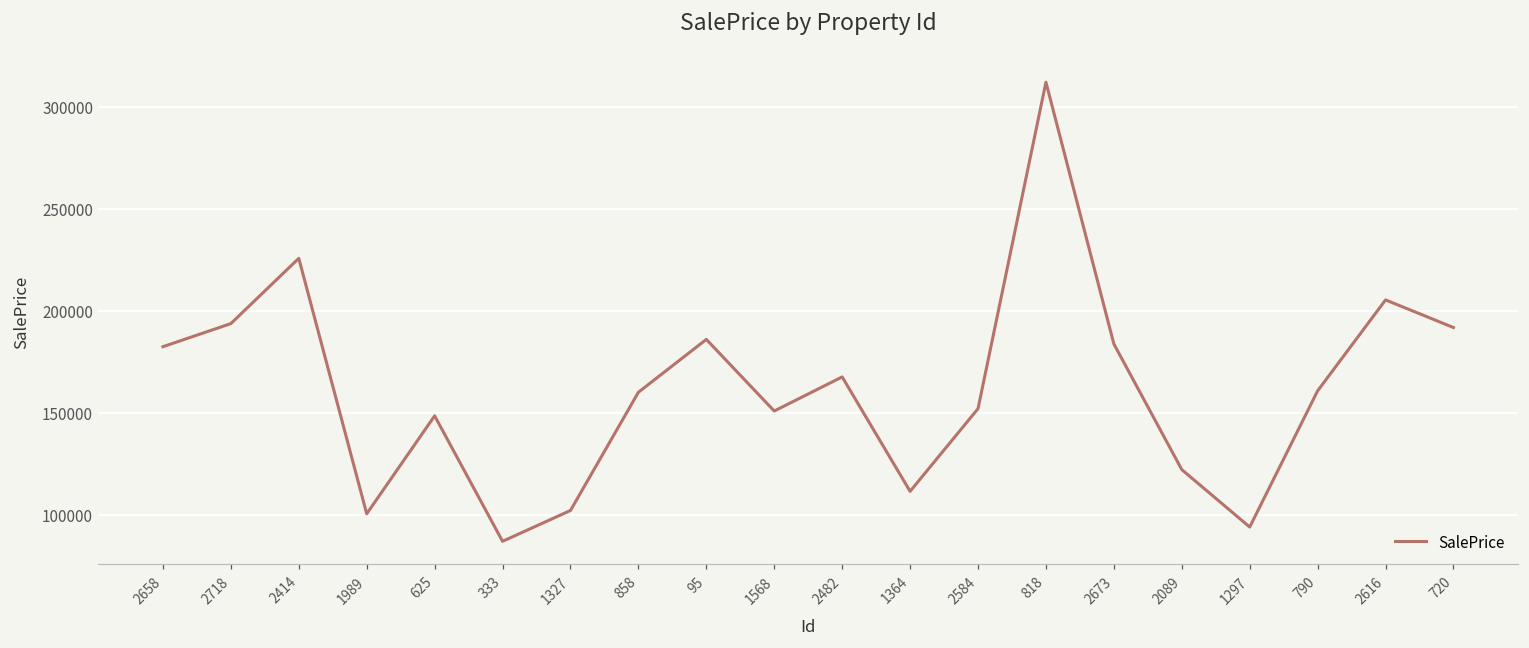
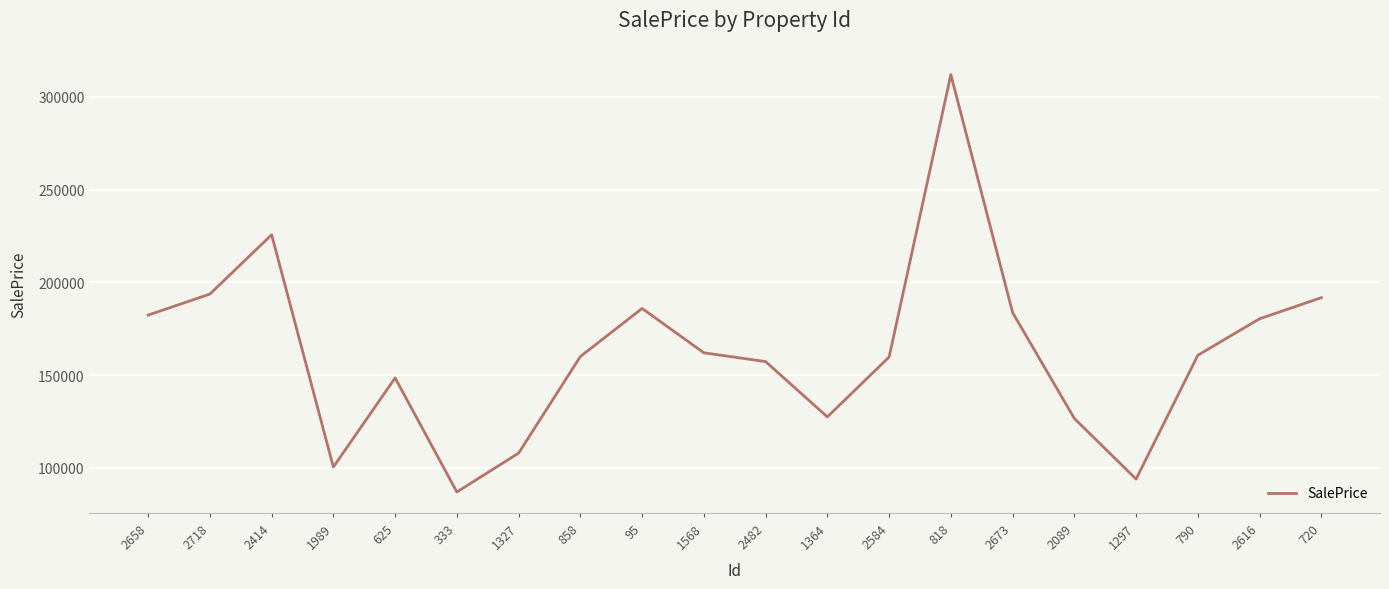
1327: 102000 -> 108000
1568: 151000 -> 162000
2482: 168000 -> 157000
1364: 111000 -> 127000
2584: 152000 -> 160000
2089: 122000 -> 127000
2616: 205000 -> 180000
